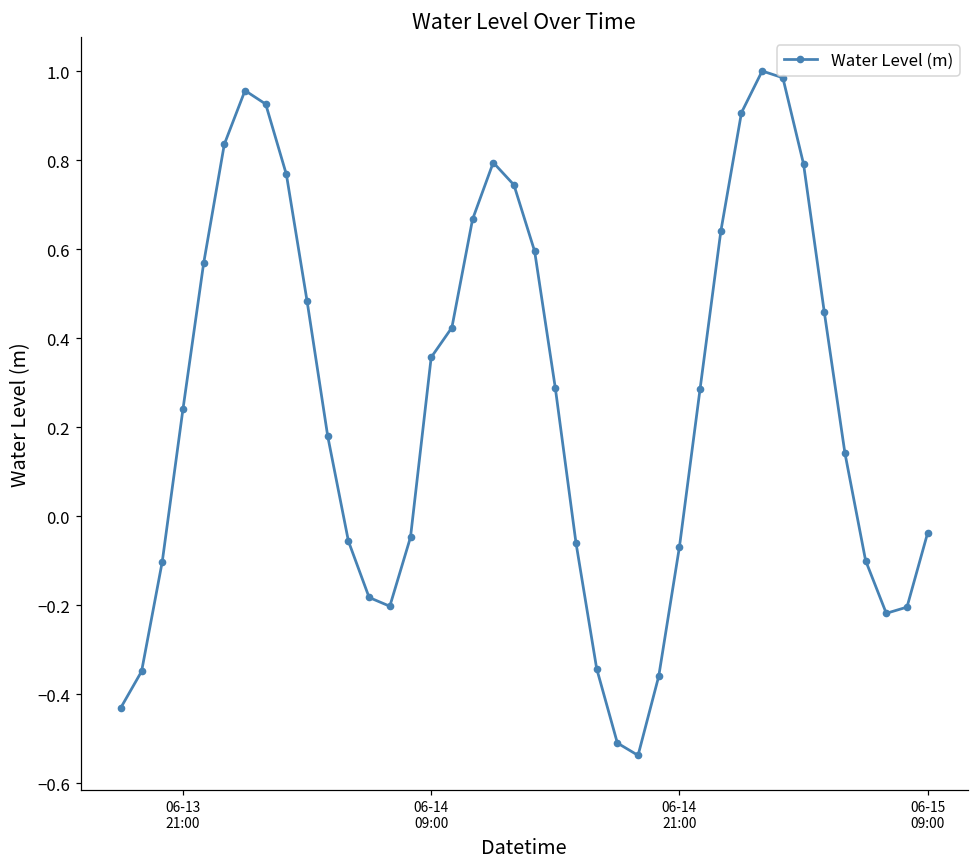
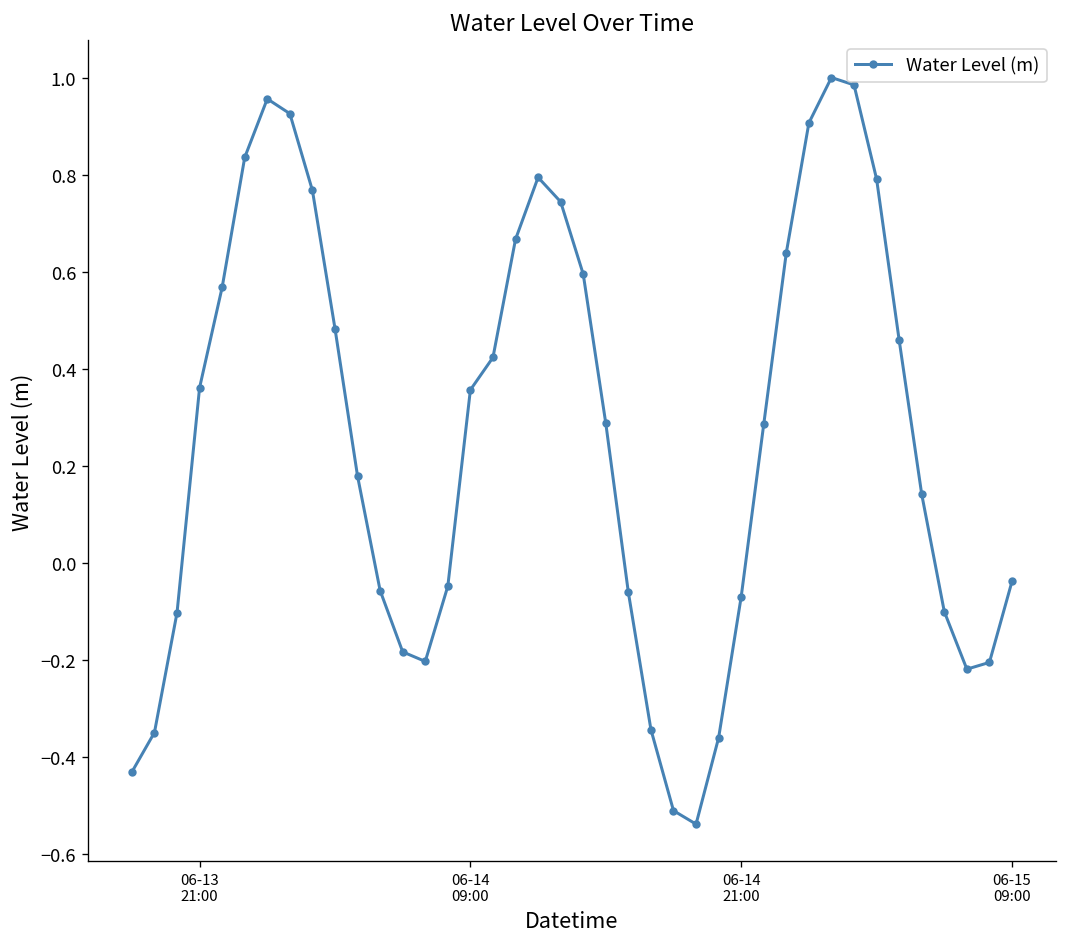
06-13 21:00: 0.24 -> 0.36
